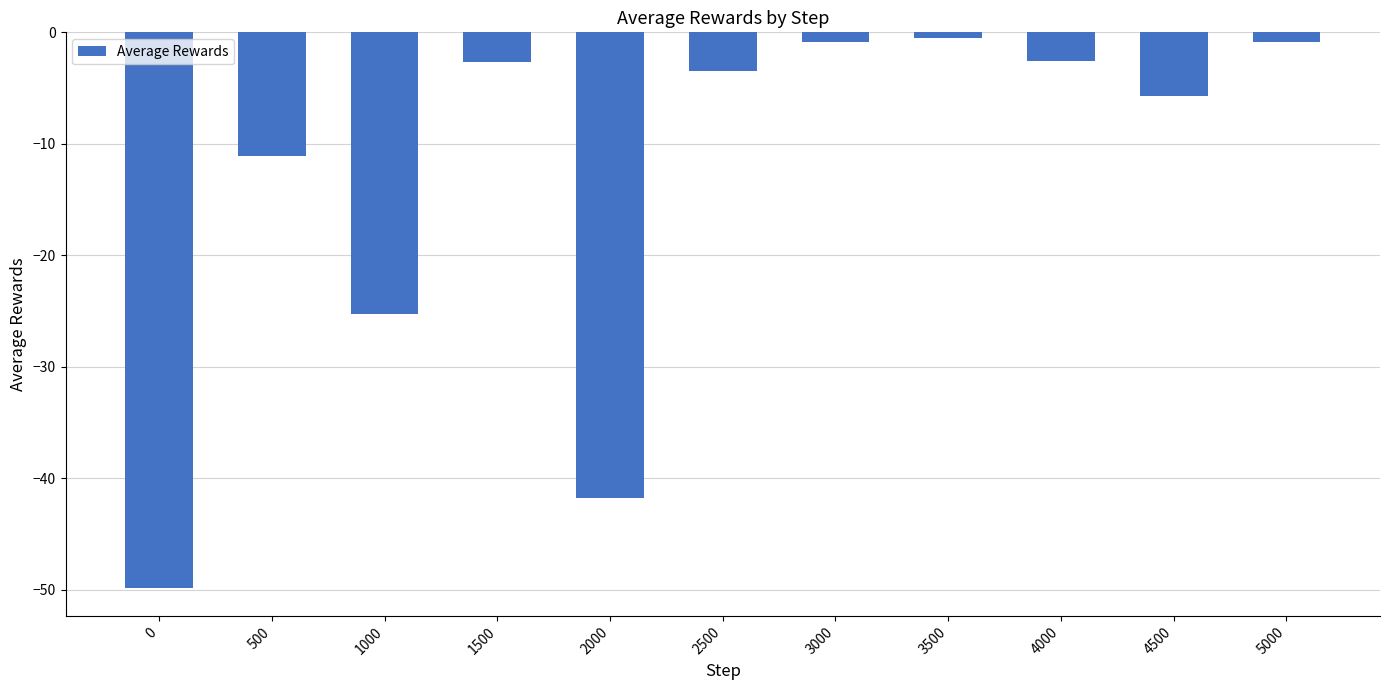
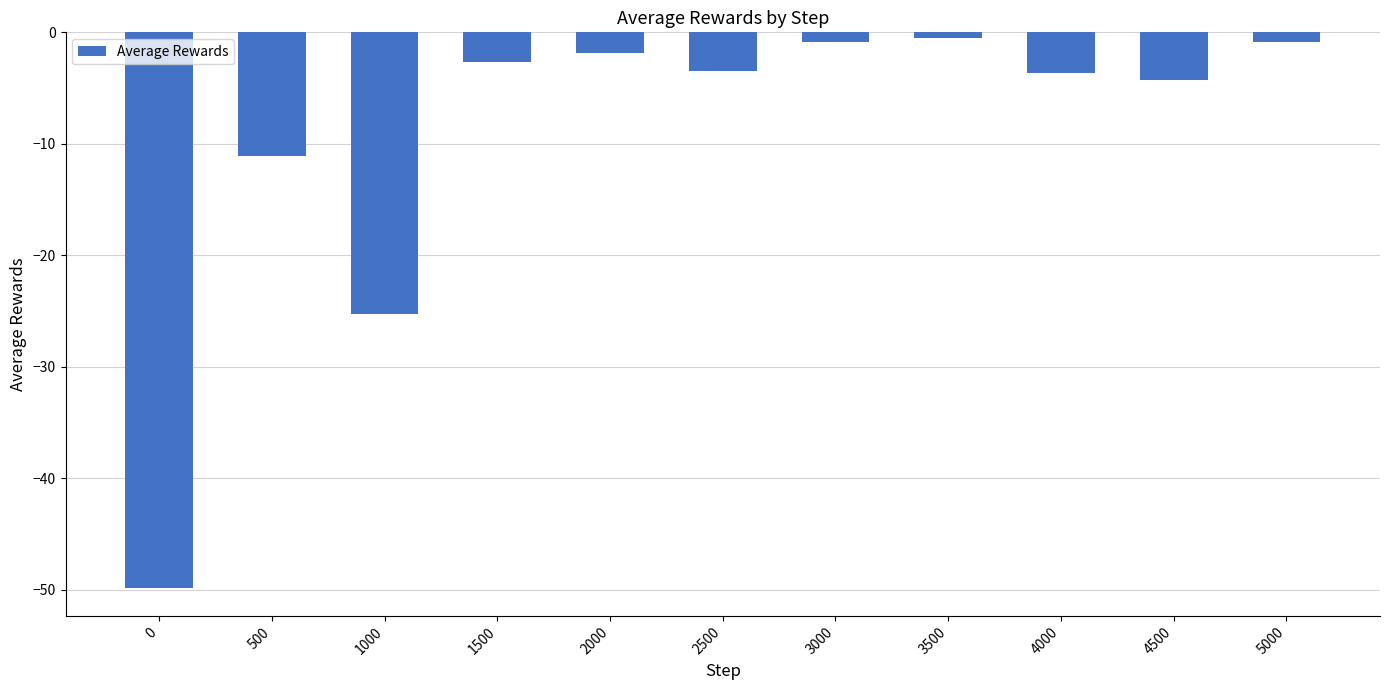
2000: -41.7 -> -1.9
4000: -2.6 -> -3.7
4500: -5.7 -> -4.3
